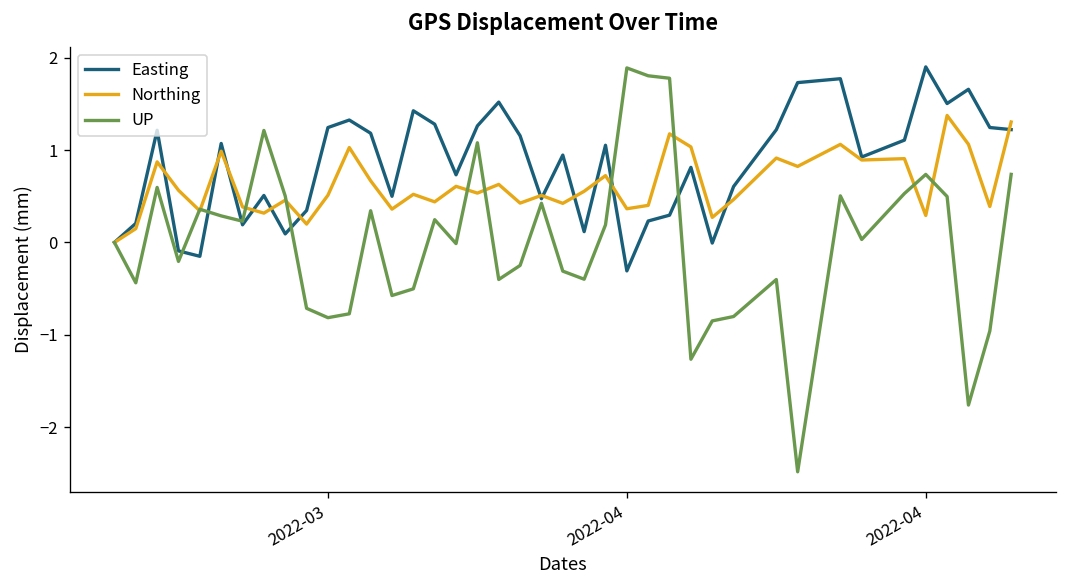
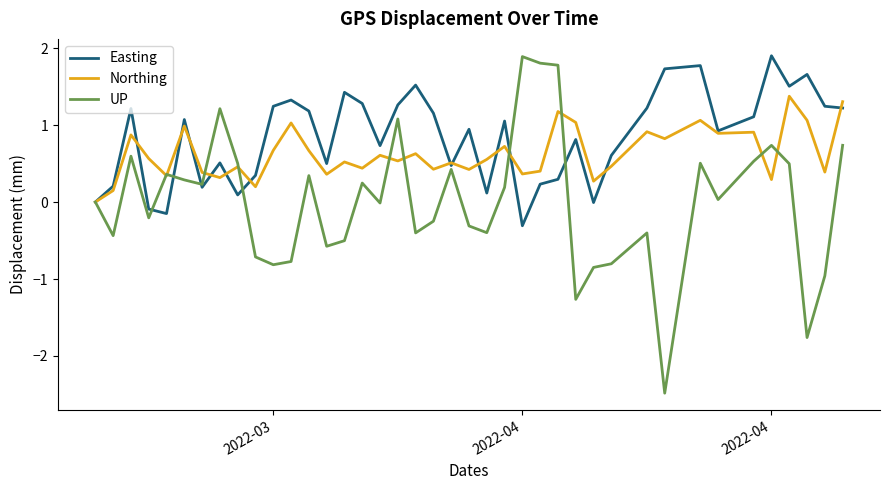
Northing, 2022-03: 0.5 -> 0.7
